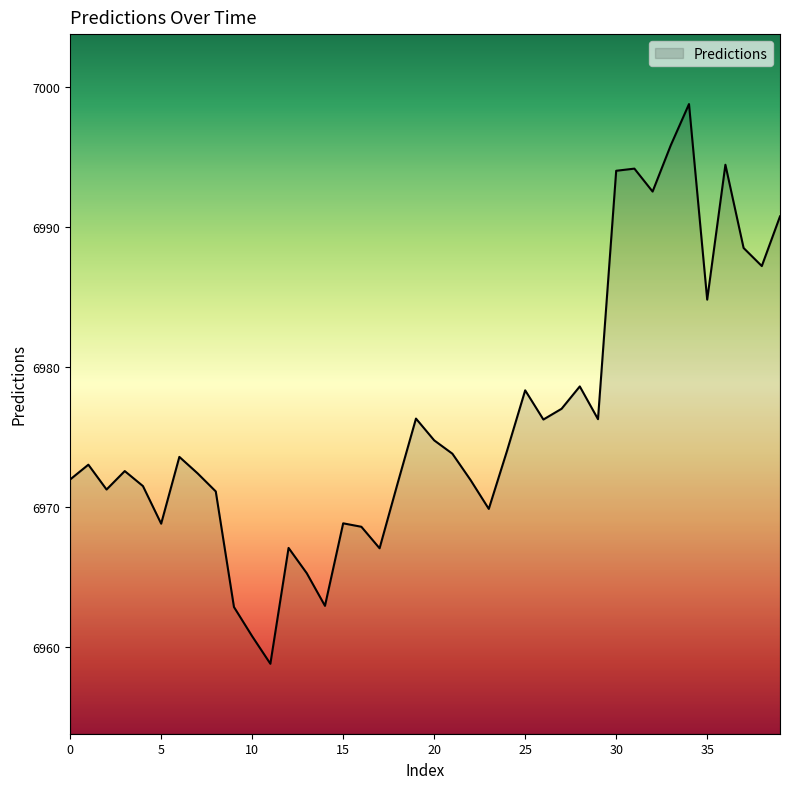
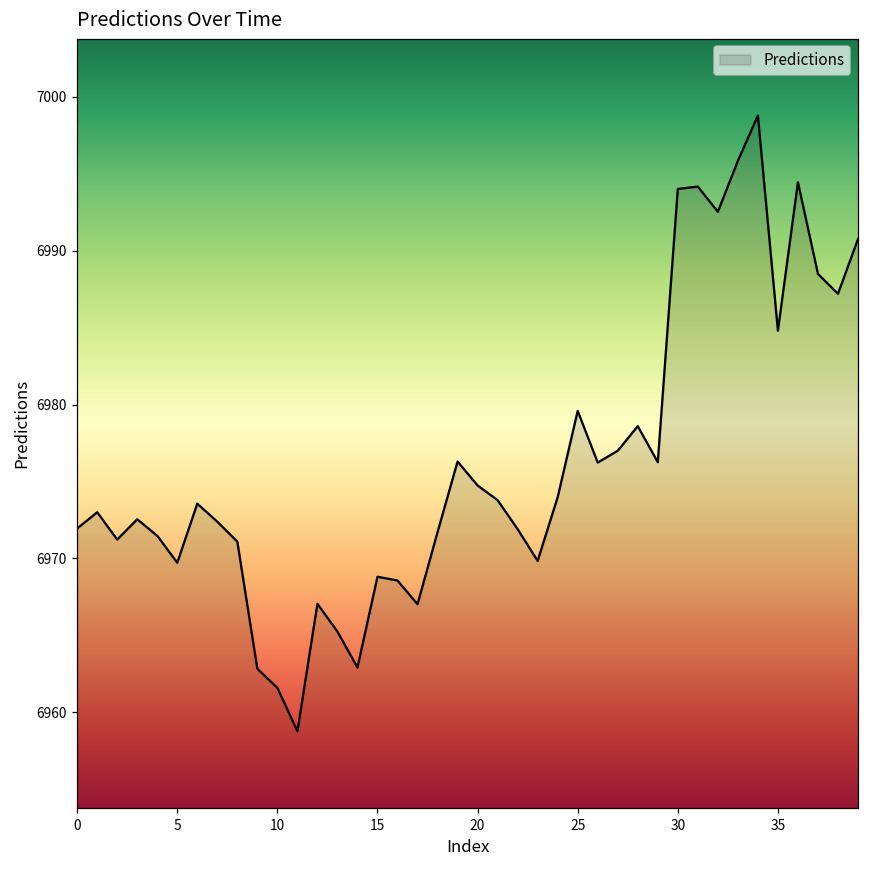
5: 6968.8 -> 6969.7
10: 6960.7 -> 6961.6
25: 6978.3 -> 6979.6
